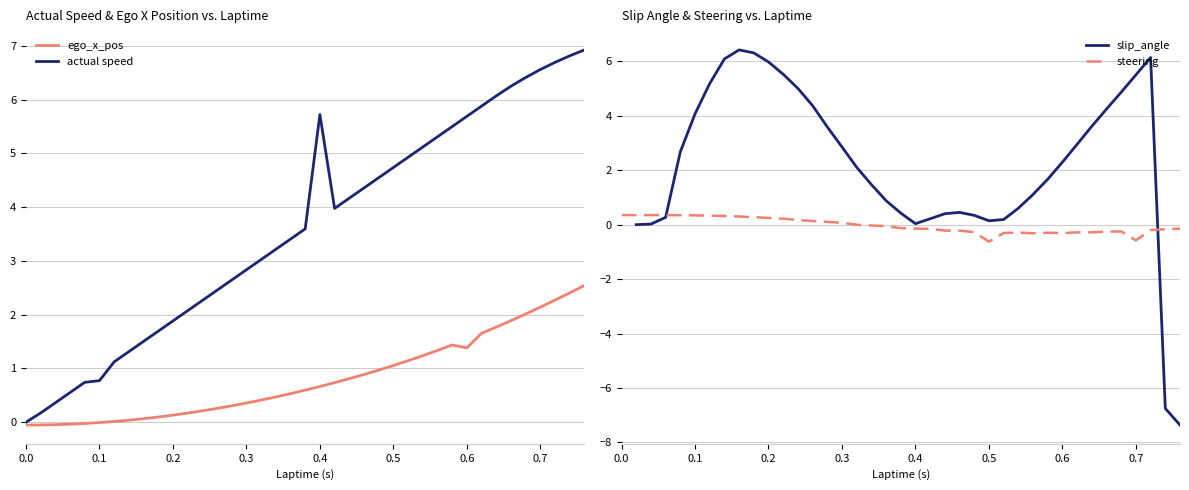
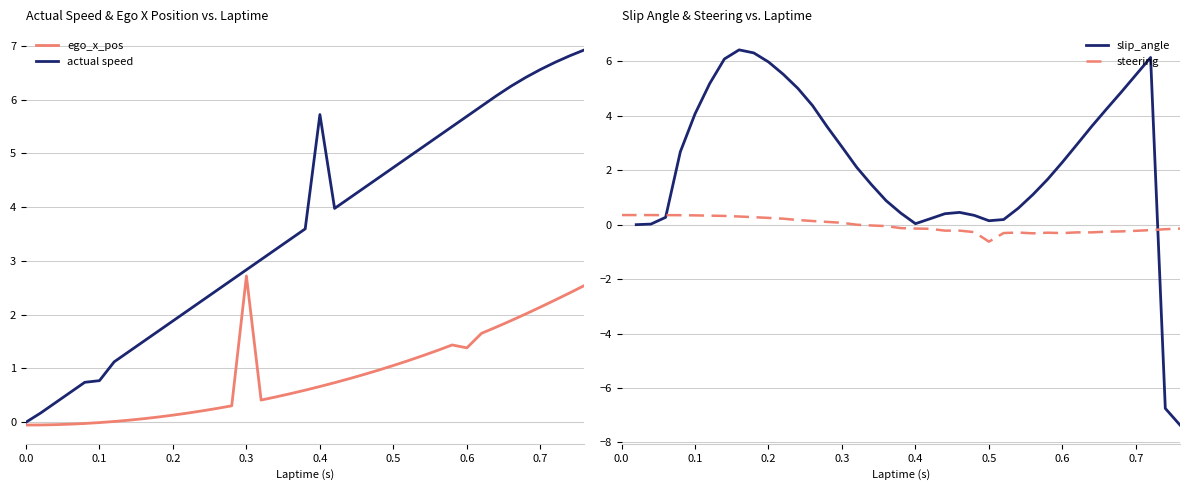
Actual Speed & Ego X Position vs. Laptime, ego_x_pos, 0.3: 0.4 -> 2.7
Slip Angle & Steering vs. Laptime, steering, 0.7: -0.6 -> -0.2
